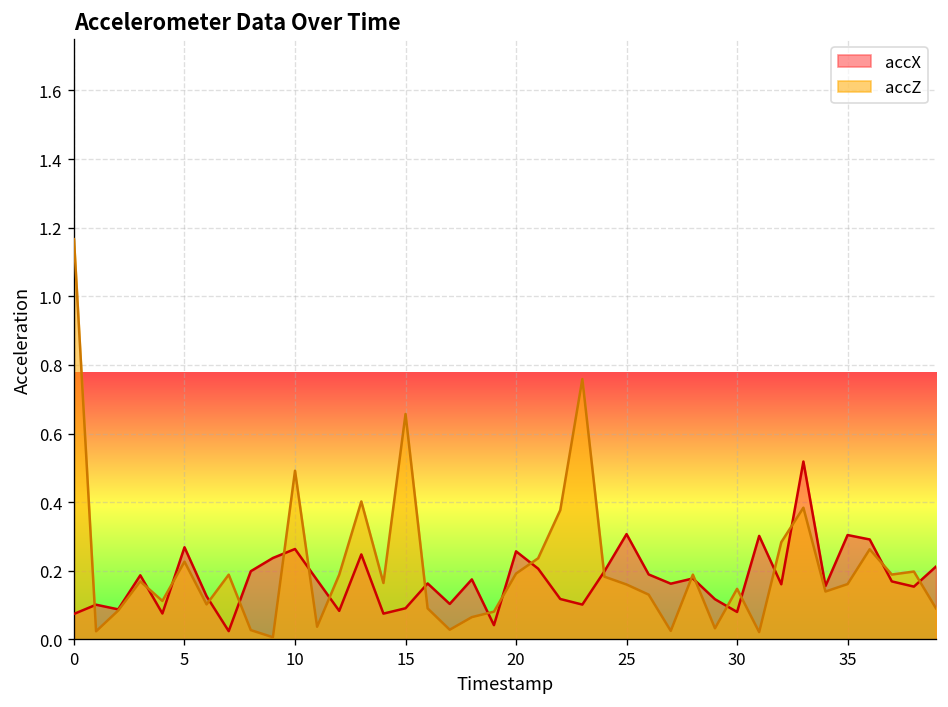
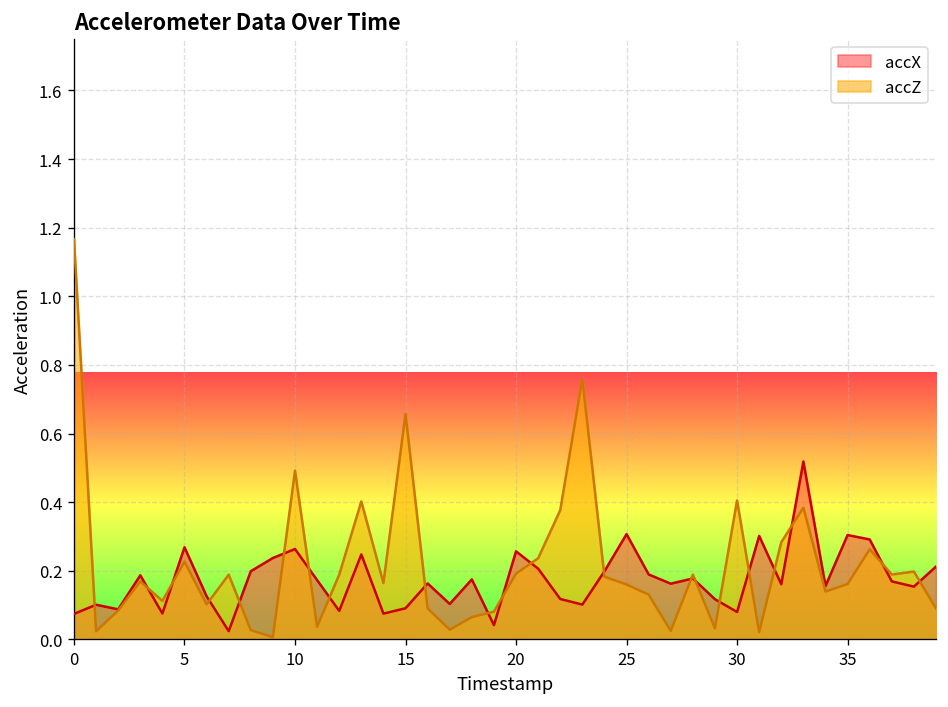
accZ, 30: 0.15 -> 0.41
